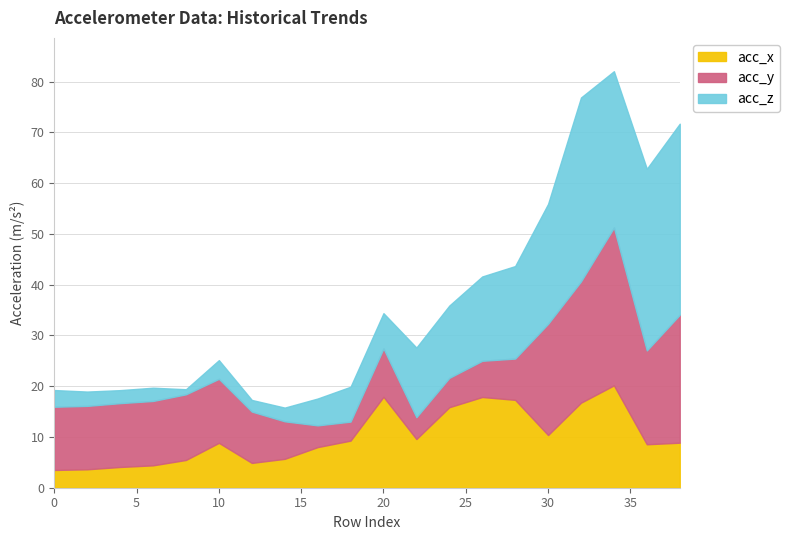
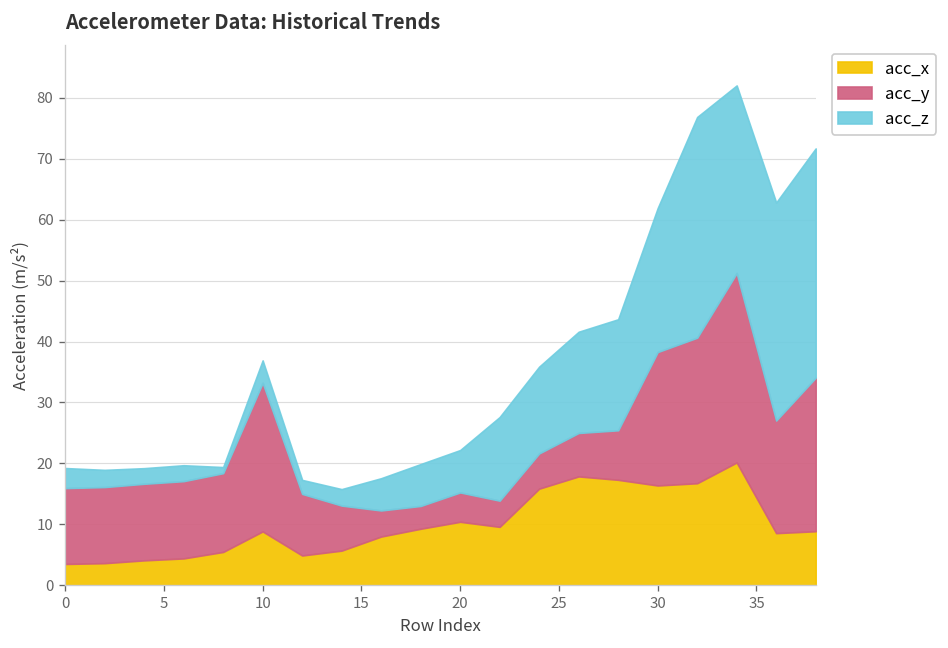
acc_y, 10: 13 -> 24
acc_x, 20: 18 -> 10
acc_y, 20: 10 -> 5
acc_x, 30: 10 -> 16
